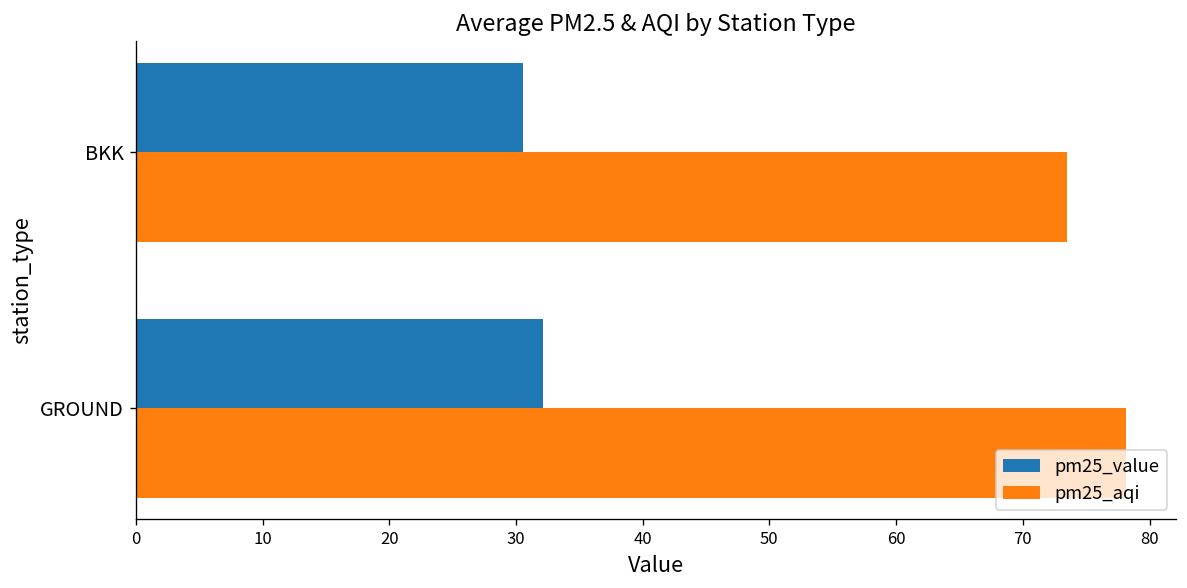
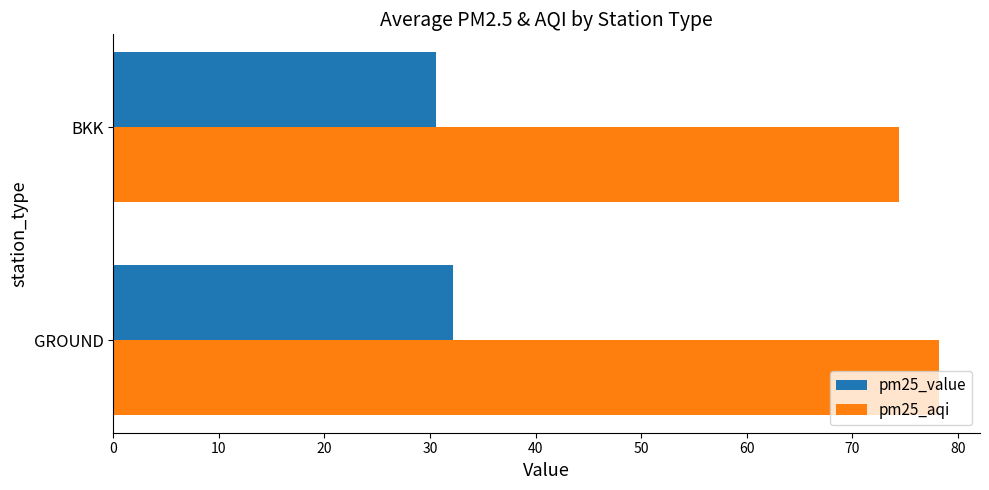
pm25_aqi, BKK: 73.5 -> 74.4
